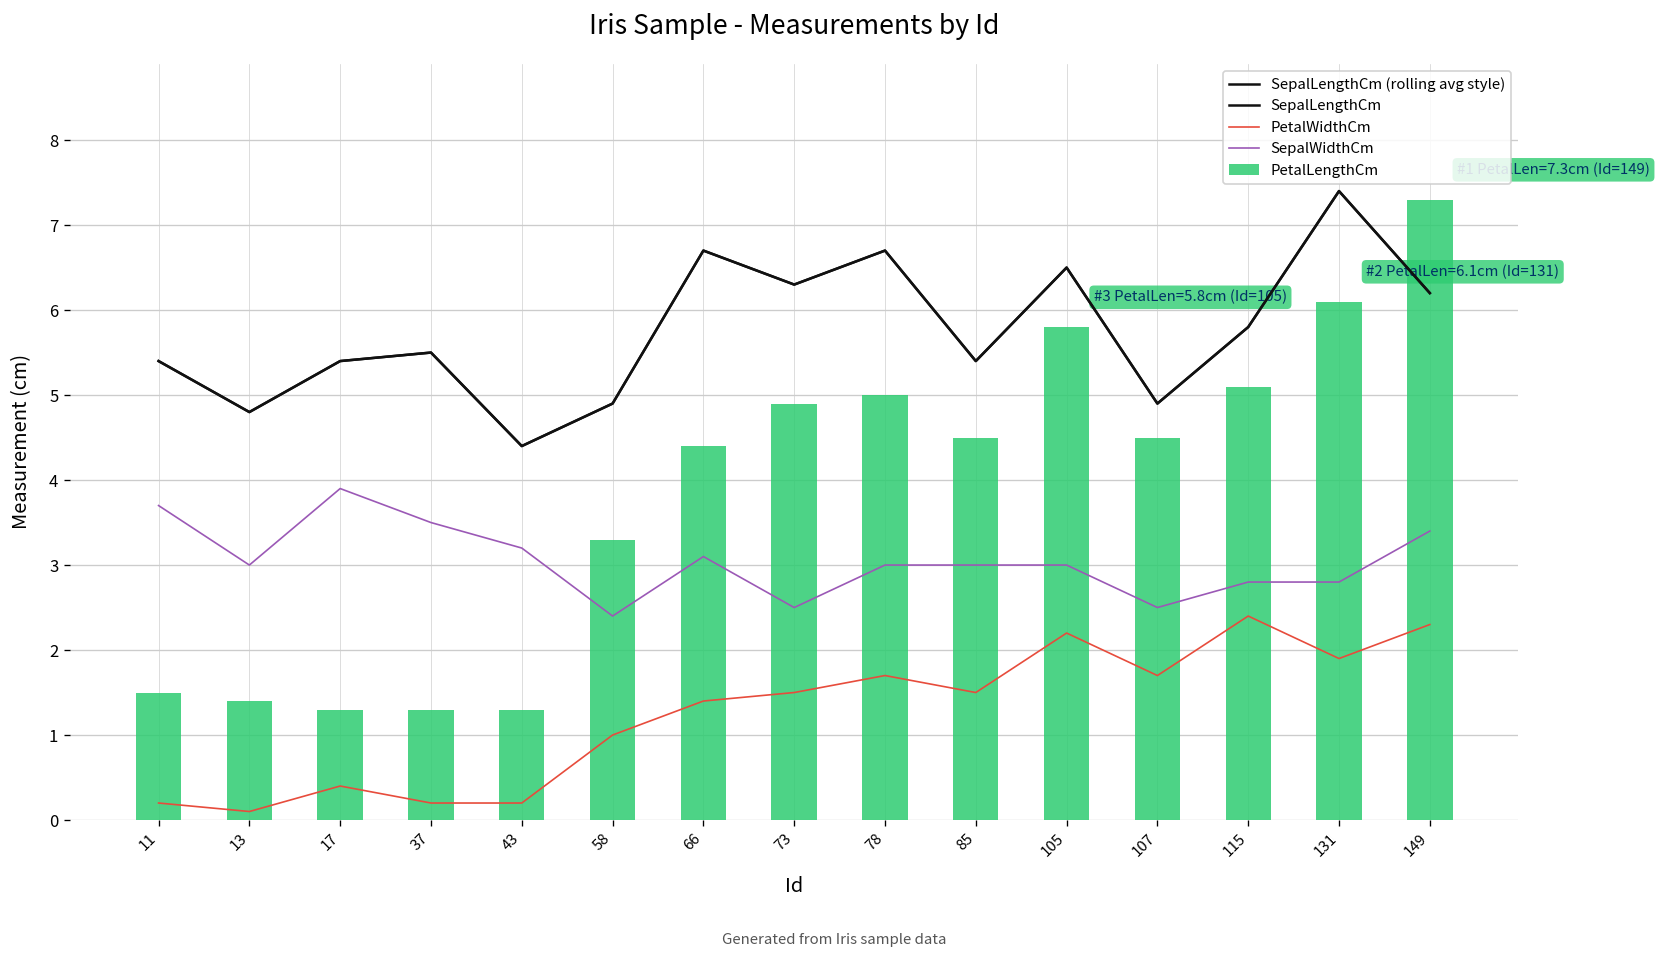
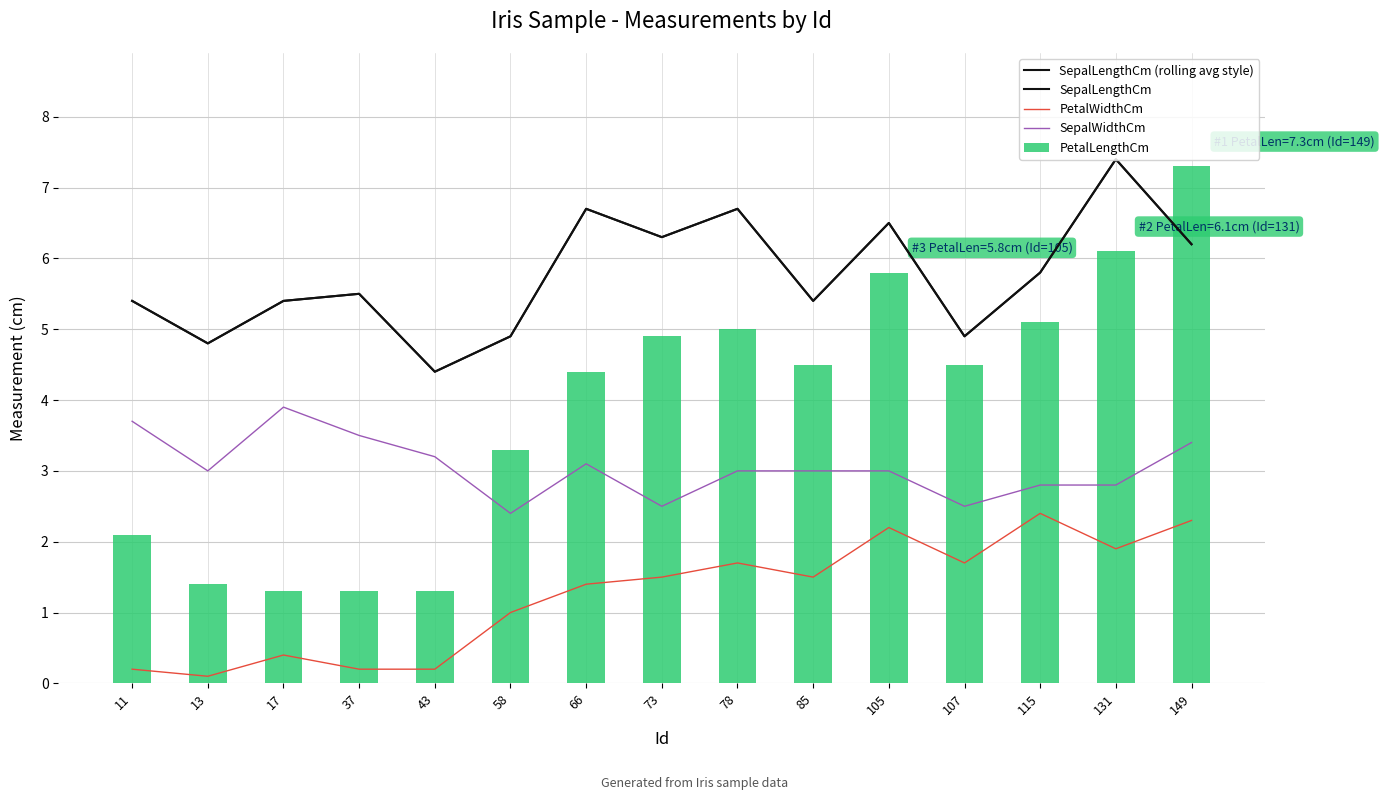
PetalLengthCm, 11: 1.5 -> 2.1
